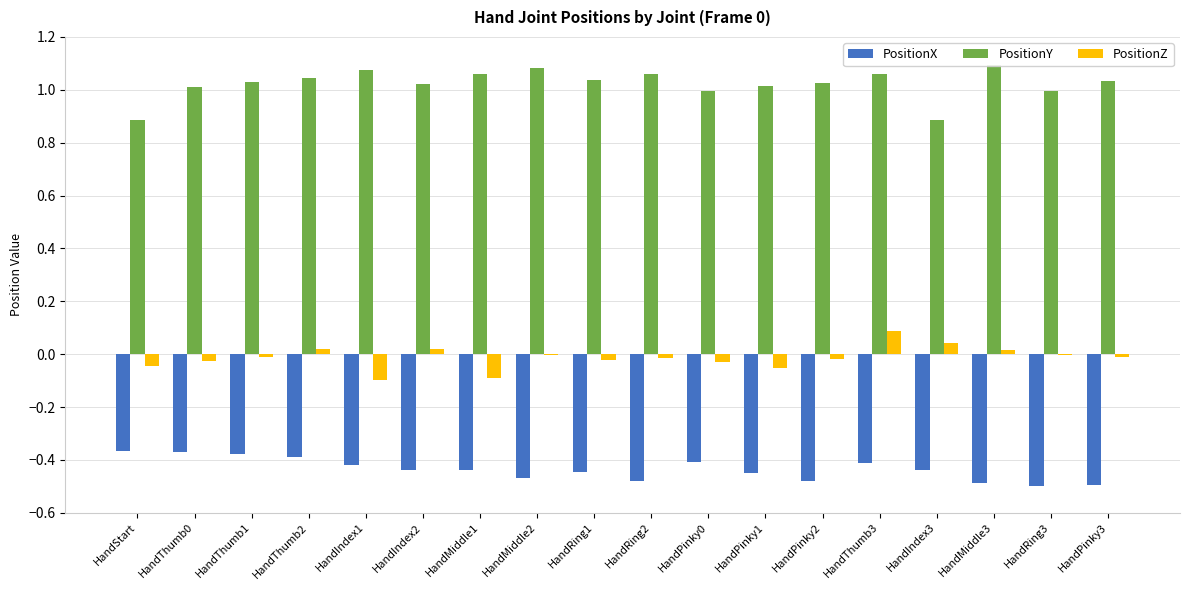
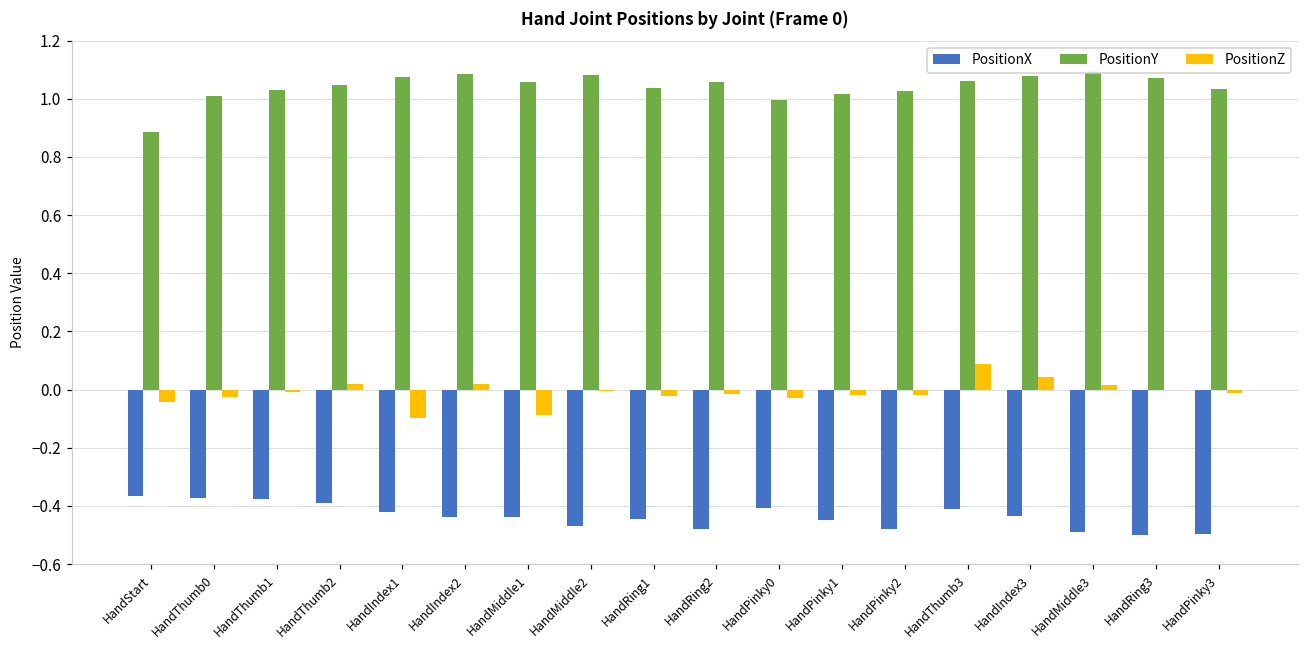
PositionY, HandIndex2: 1.02 -> 1.08
PositionZ, HandPinky1: -0.05 -> -0.02
PositionY, HandIndex3: 0.89 -> 1.08
PositionY, HandRing3: 1.00 -> 1.07
